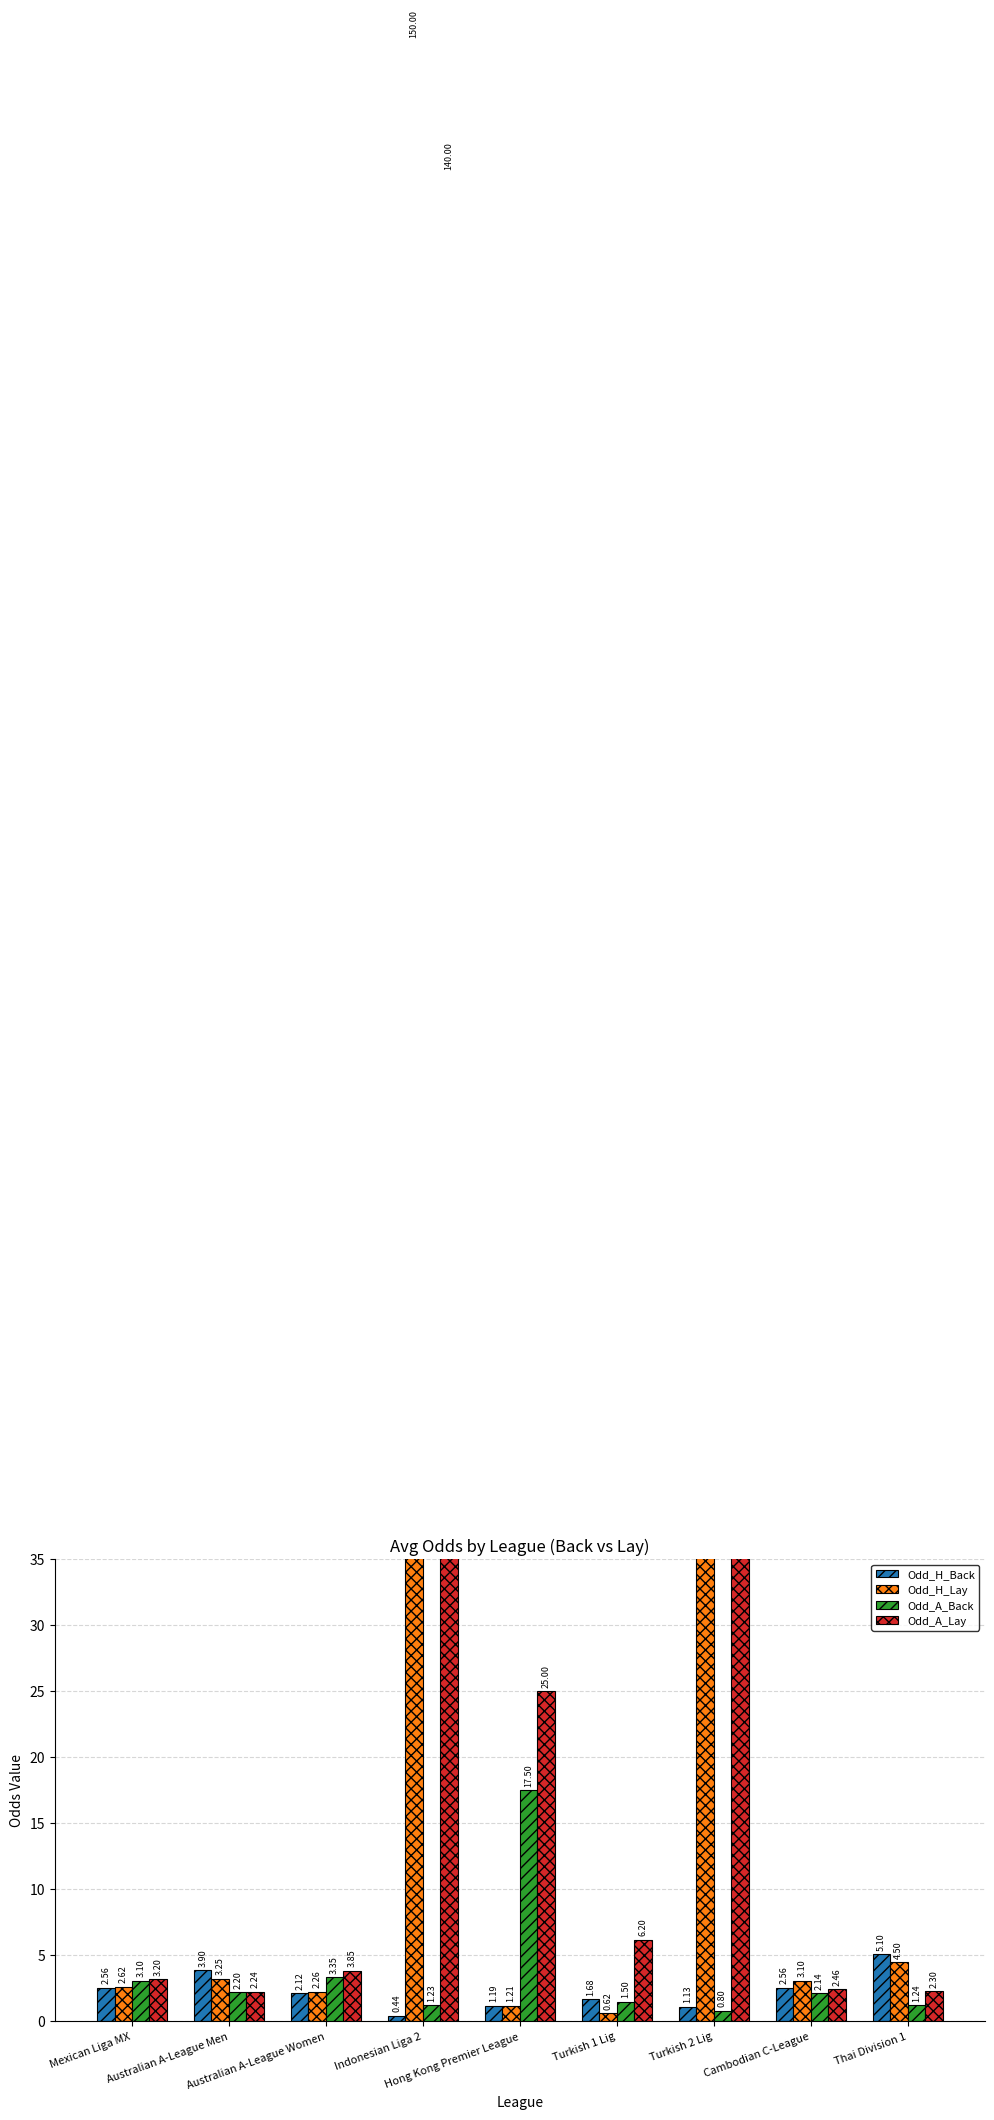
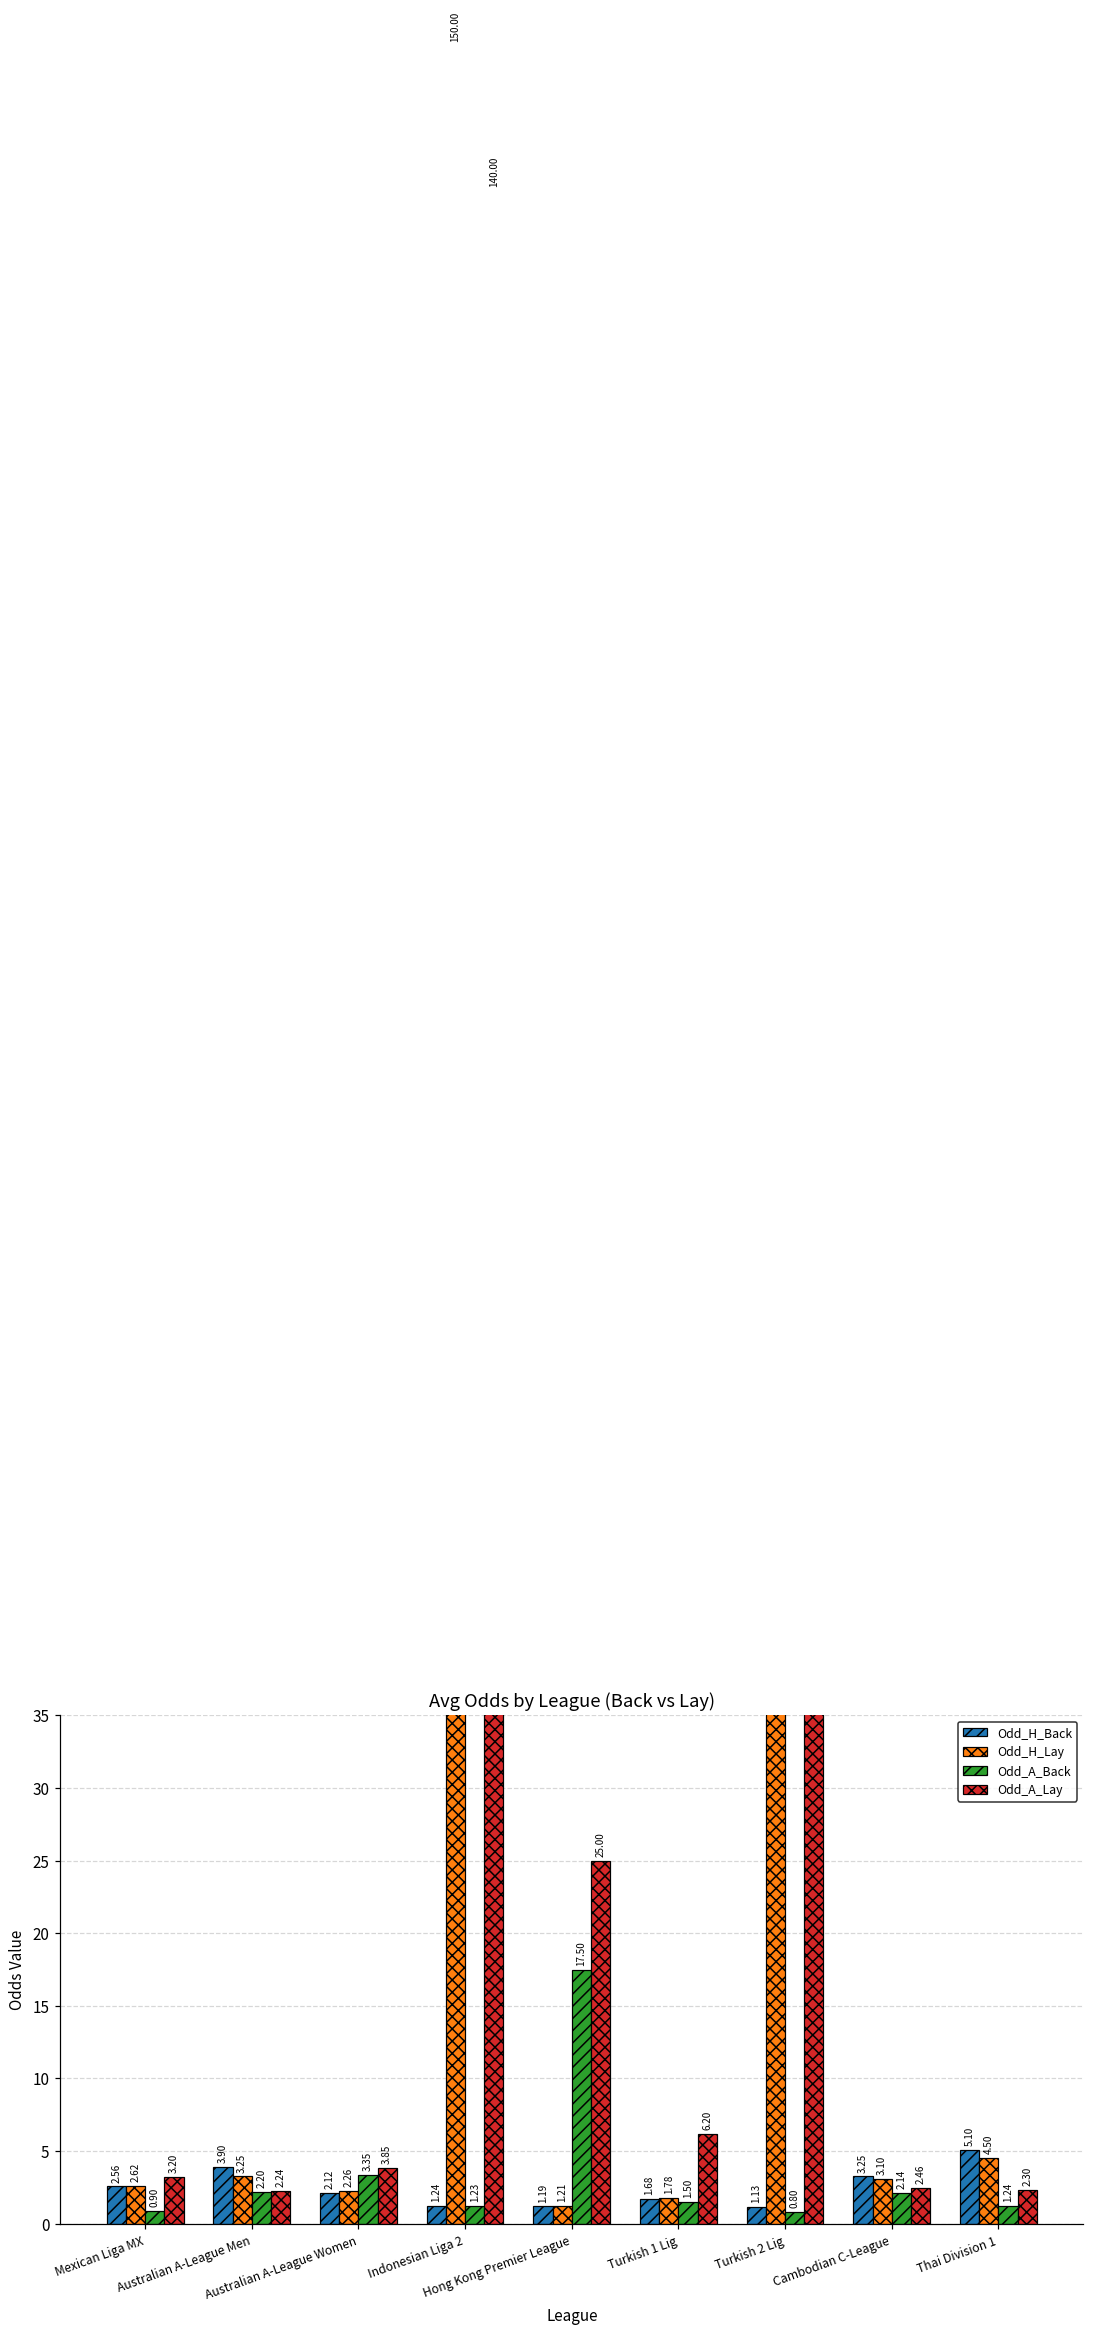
Odd_A_Back, Mexican Liga MX: 3.10 -> 0.90
Odd_H_Back, Indonesian Liga 2: 0.44 -> 1.24
Odd_H_Lay, Turkish 1 Lig: 0.62 -> 1.78
Odd_H_Back, Cambodian C-League: 2.56 -> 3.25
